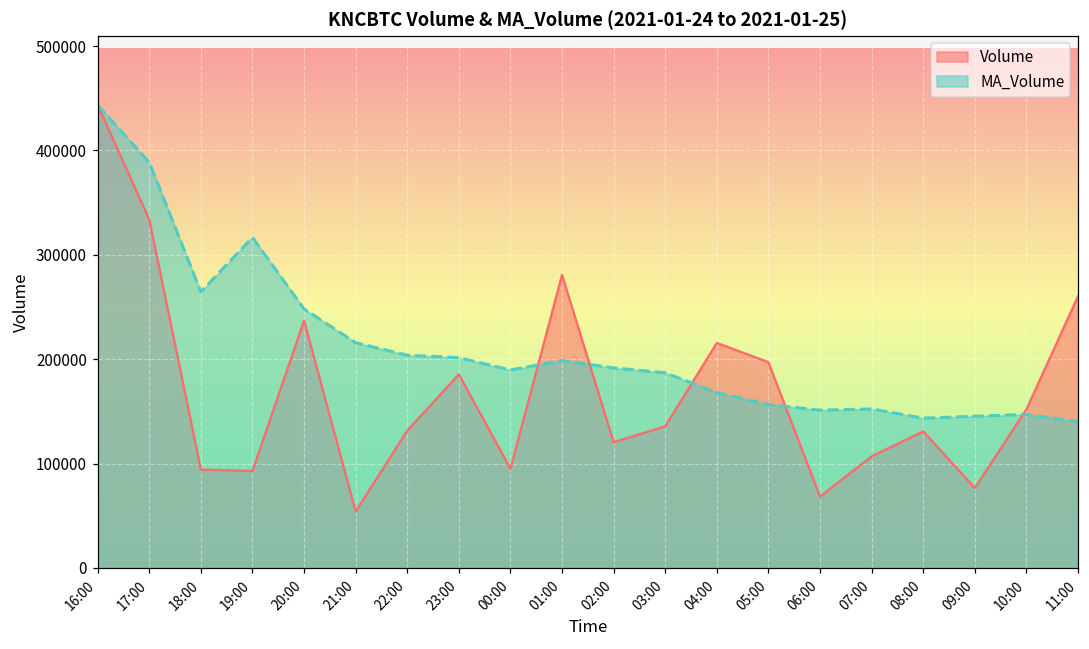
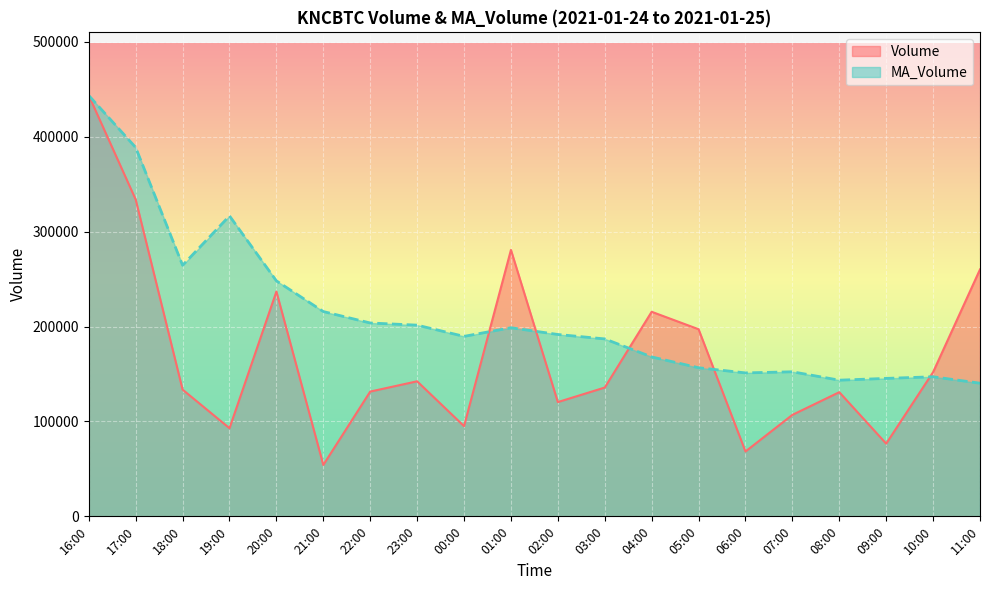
Volume, 18:00: 90000 -> 130000
Volume, 23:00: 190000 -> 140000
